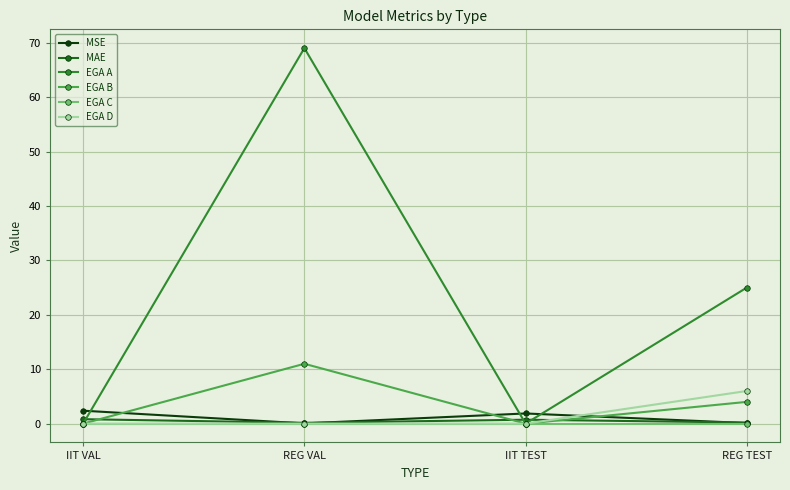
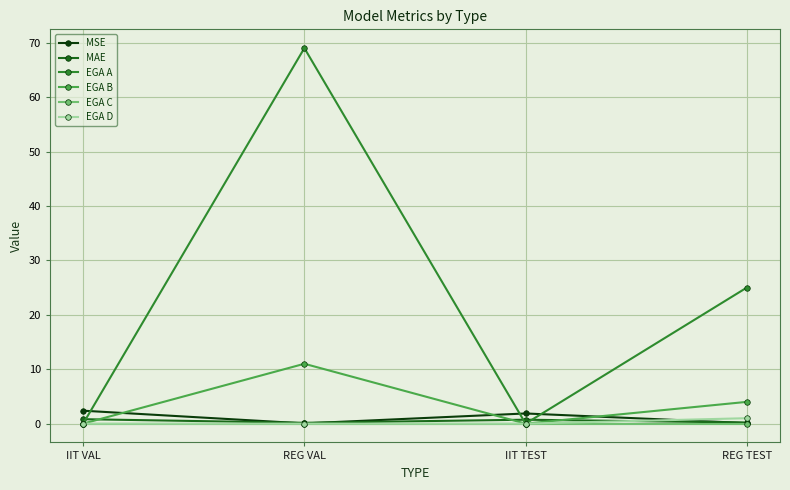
EGA D, REG TEST: 6 -> 1
